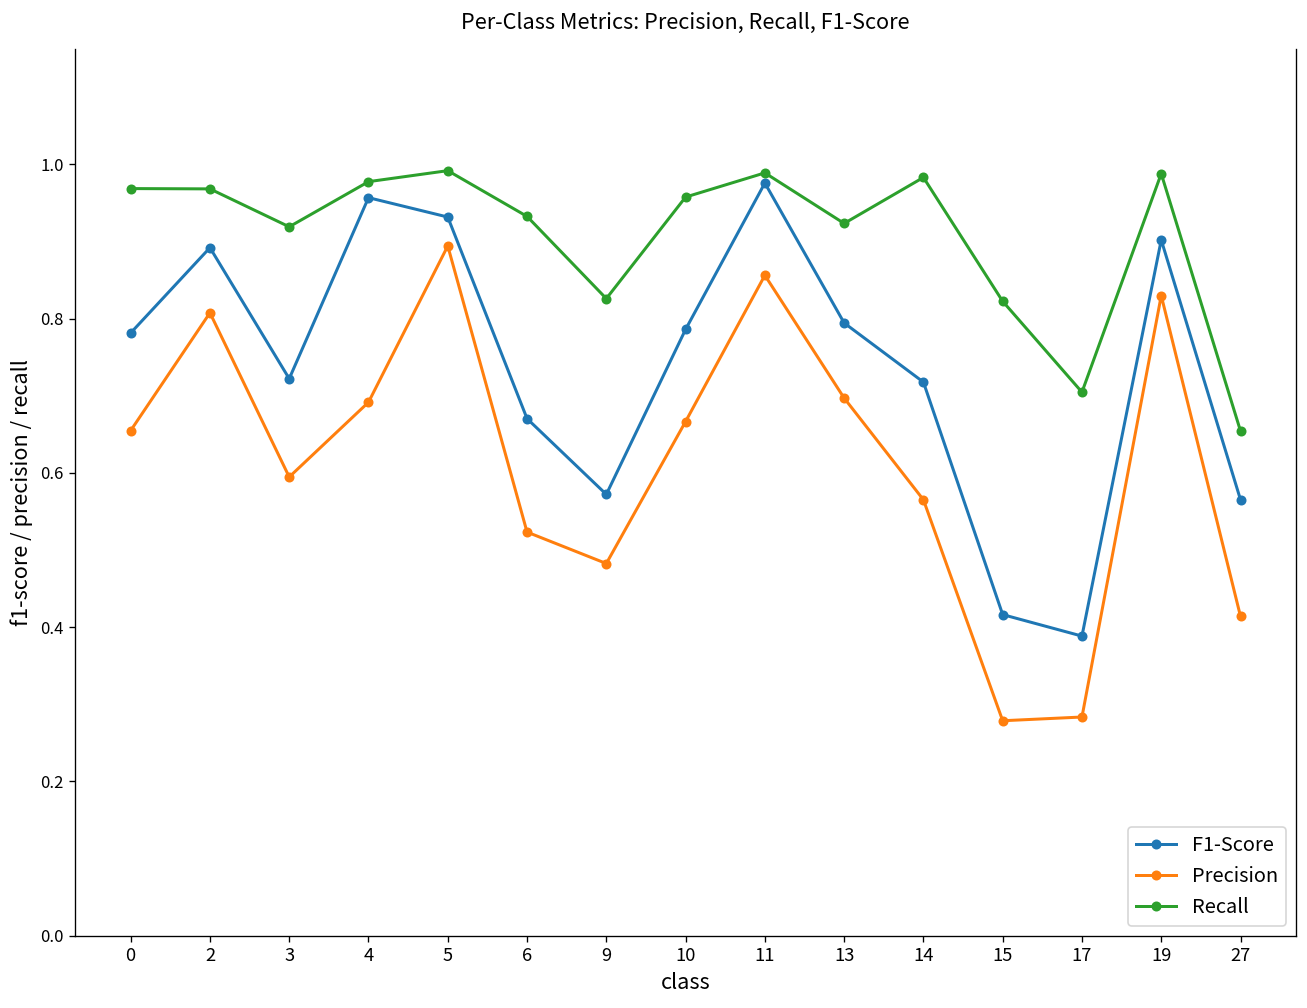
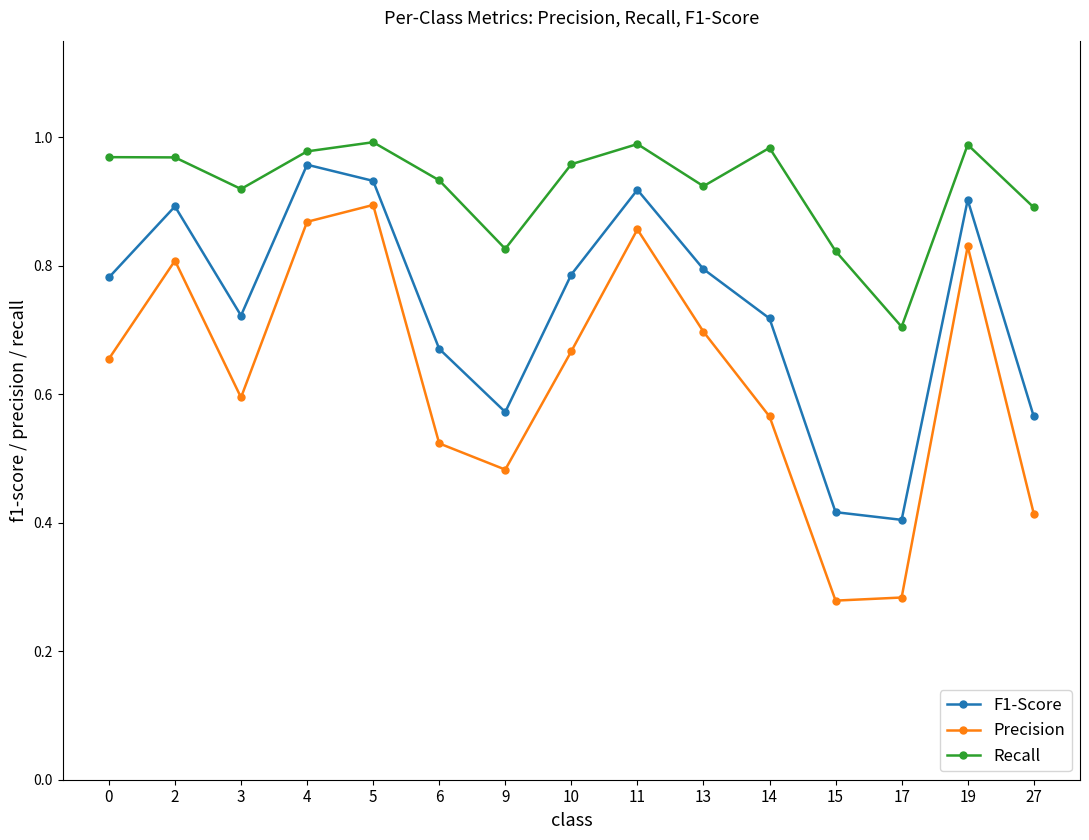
Precision, 4: 0.69 -> 0.87
F1-Score, 11: 0.98 -> 0.92
F1-Score, 17: 0.39 -> 0.40
Recall, 27: 0.65 -> 0.89
